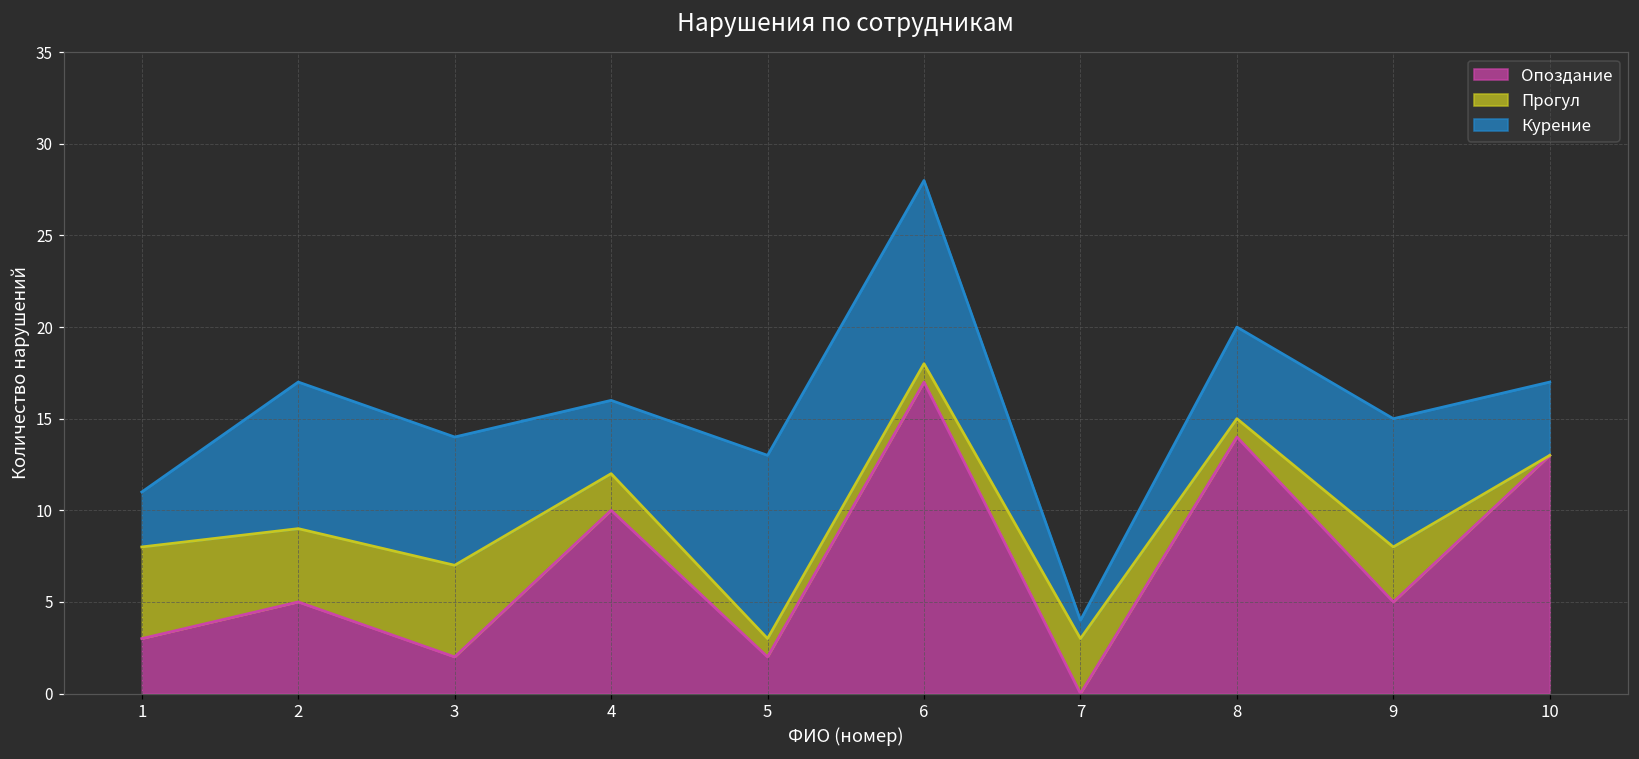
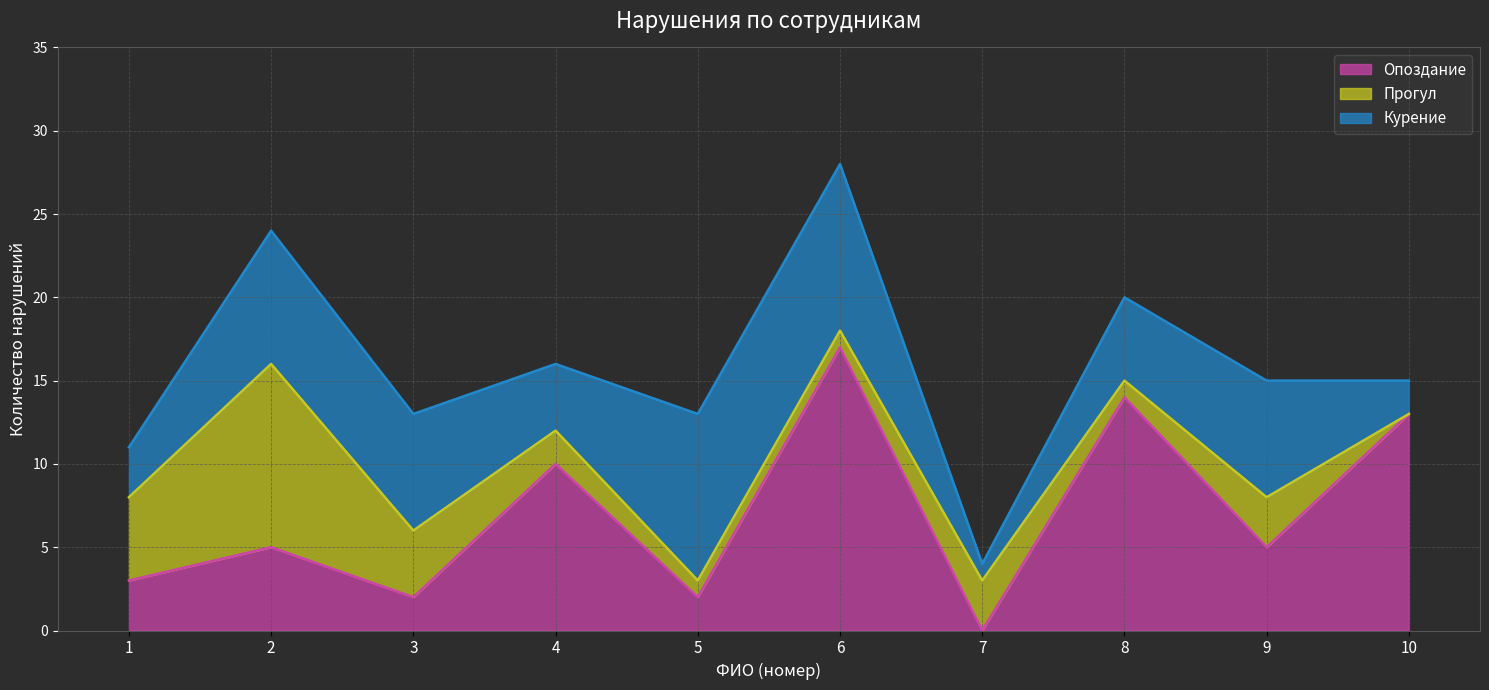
Прогул, 2: 4 -> 11
Прогул, 3: 5 -> 4
Курение, 10: 4 -> 2
